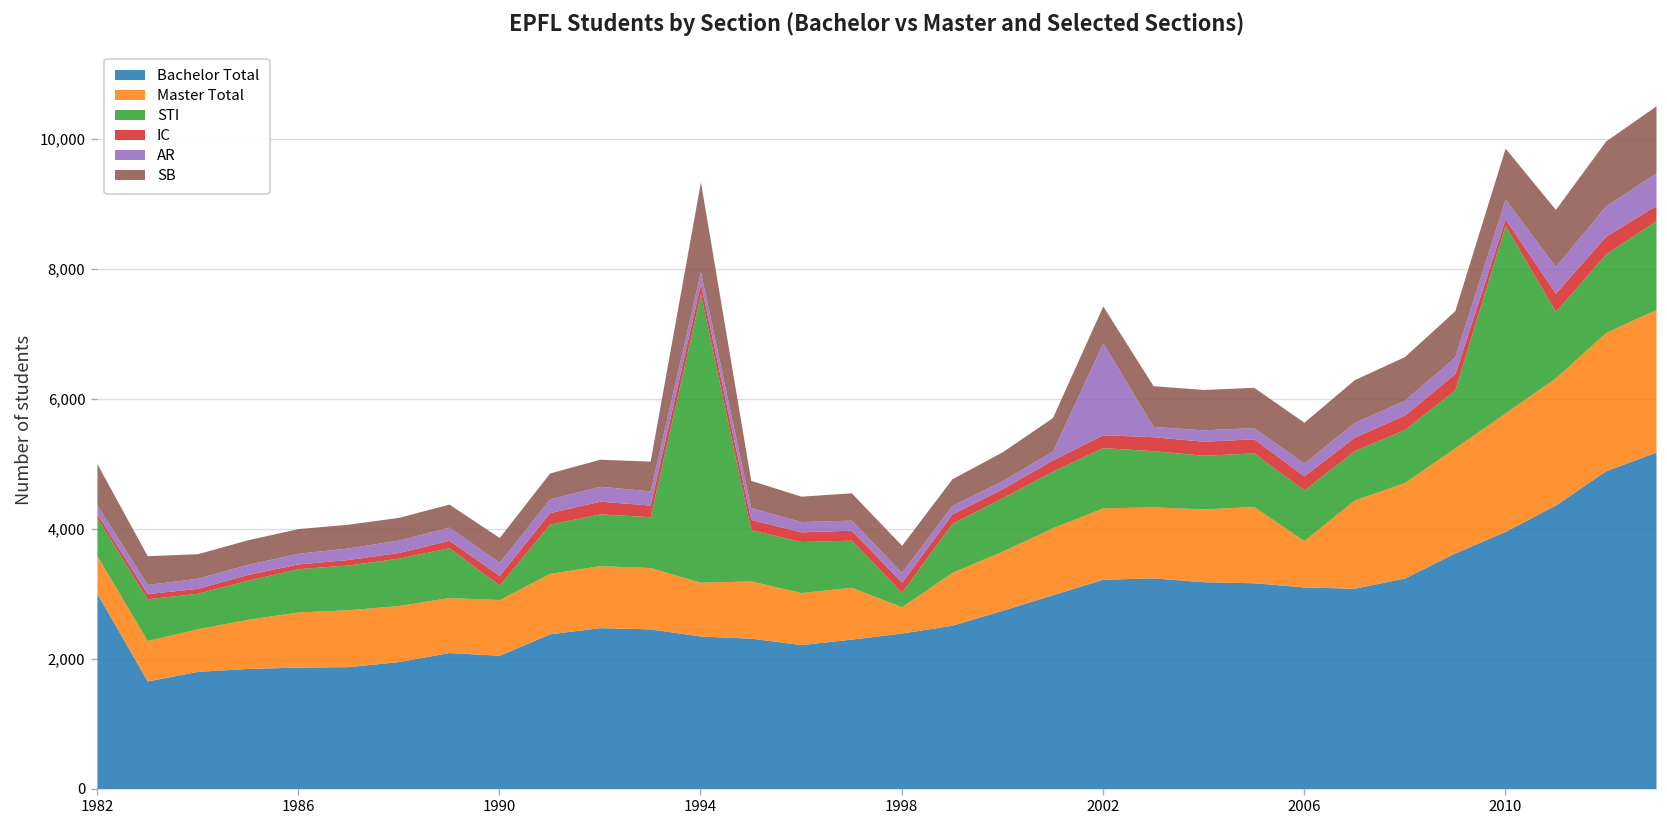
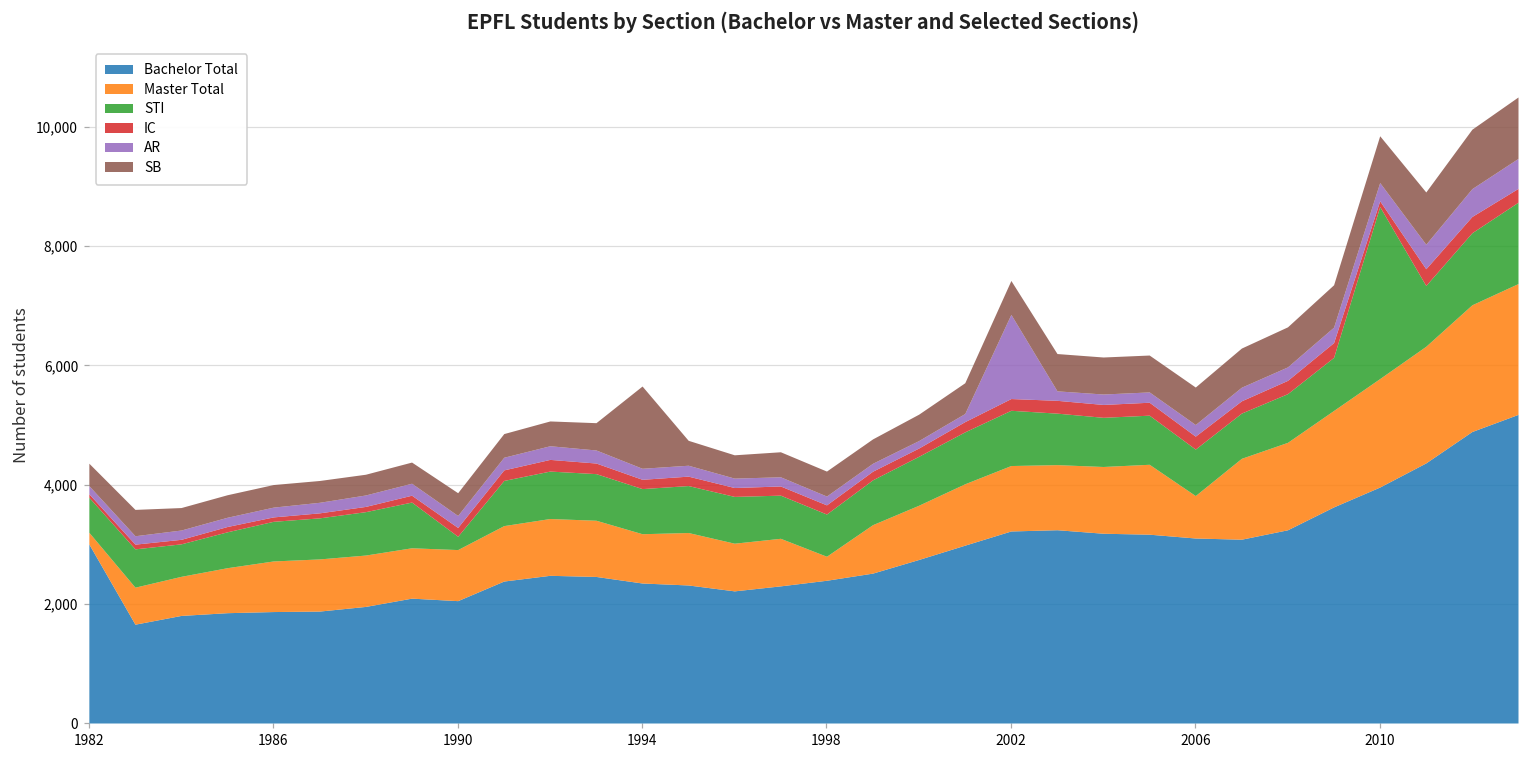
Master Total, 1982: 600 -> 200
SB, 1982: 600 -> 400
STI, 1994: 4,400 -> 800
STI, 1998: 200 -> 700
